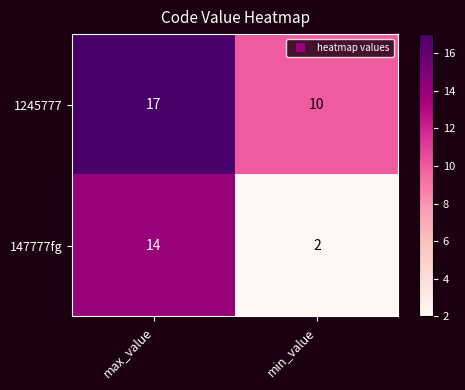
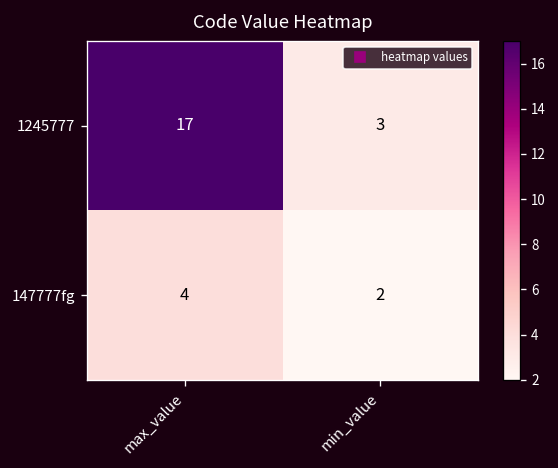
1245777, min_value: 10 -> 3
147777fg, max_value: 14 -> 4
